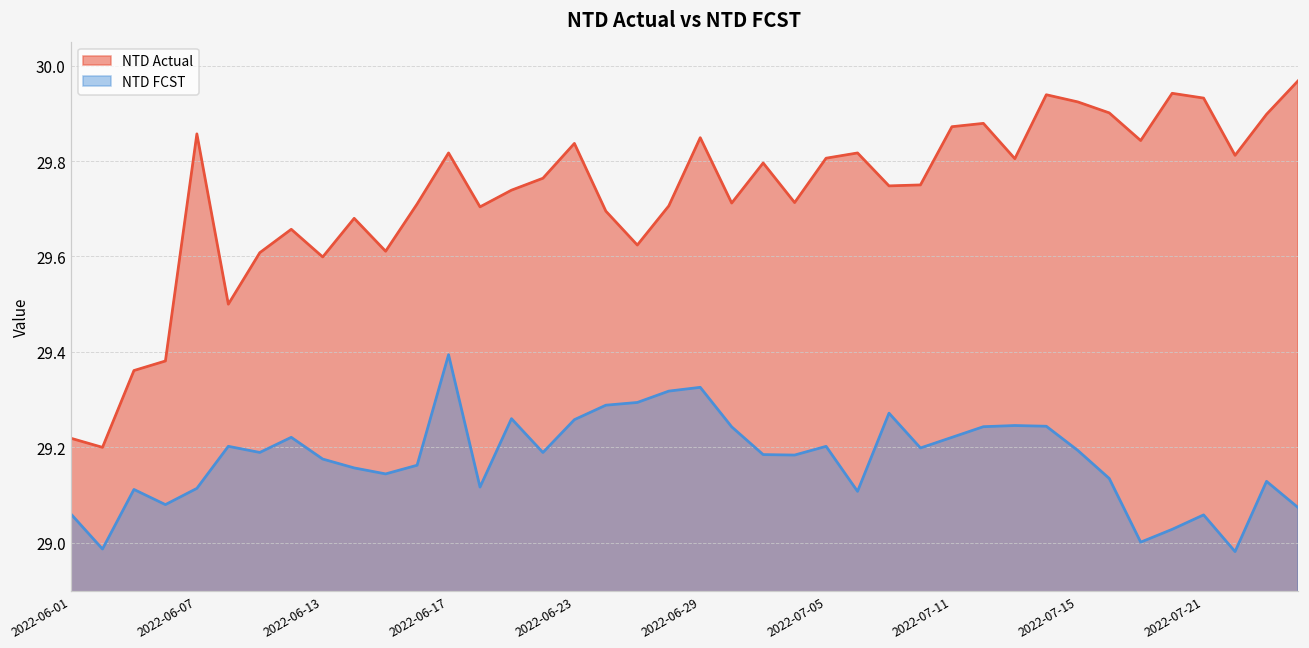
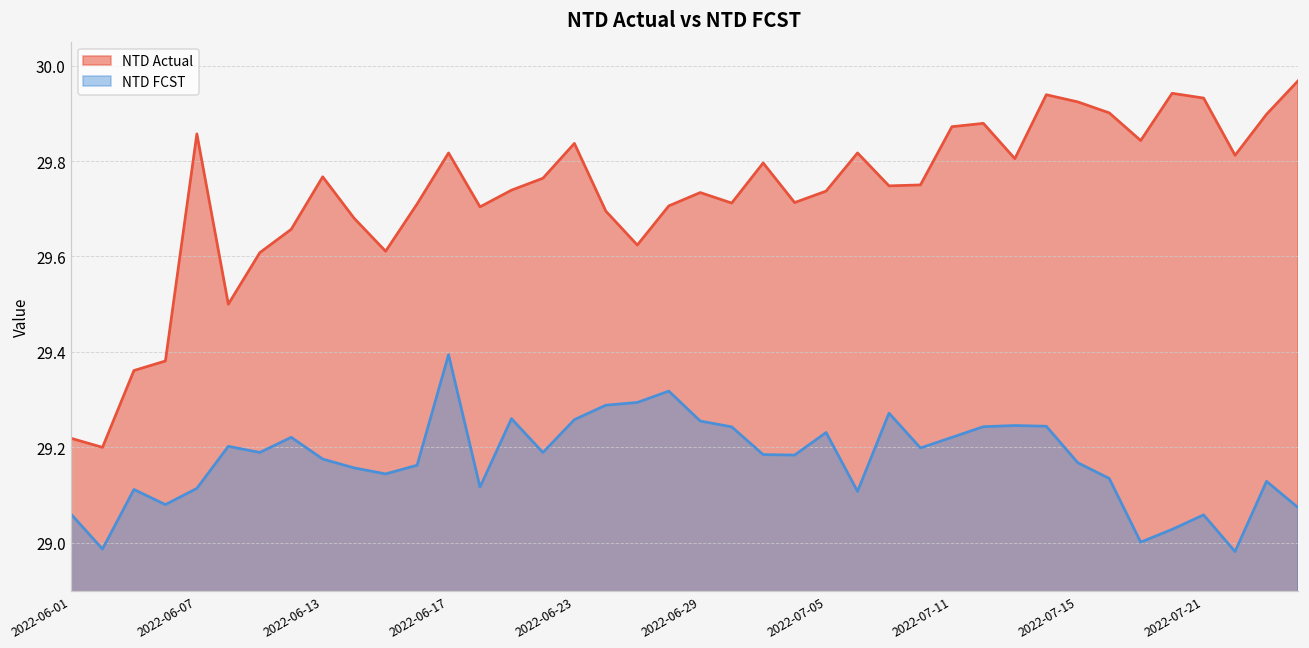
NTD Actual, 2022-06-13: 29.60 -> 29.77
NTD Actual, 2022-06-29: 29.85 -> 29.73
NTD FCST, 2022-06-29: 29.33 -> 29.26
NTD Actual, 2022-07-05: 29.81 -> 29.74
NTD FCST, 2022-07-05: 29.20 -> 29.23
NTD FCST, 2022-07-15: 29.19 -> 29.17
